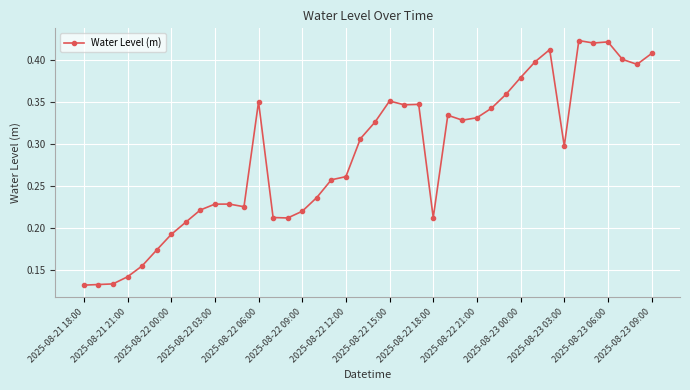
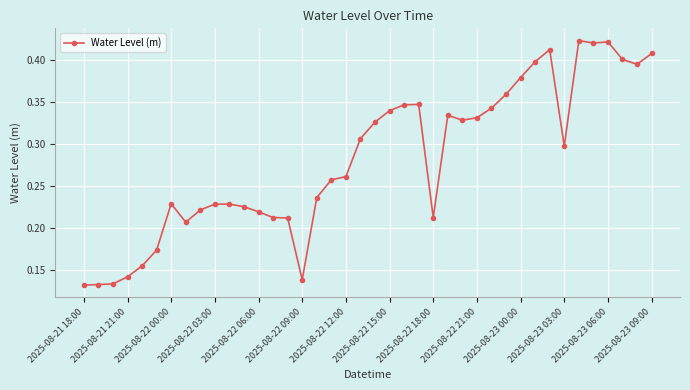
2025-08-22 00:00: 0.19 -> 0.23
2025-08-22 06:00: 0.35 -> 0.22
2025-08-22 09:00: 0.22 -> 0.14
2025-08-22 15:00: 0.35 -> 0.34
